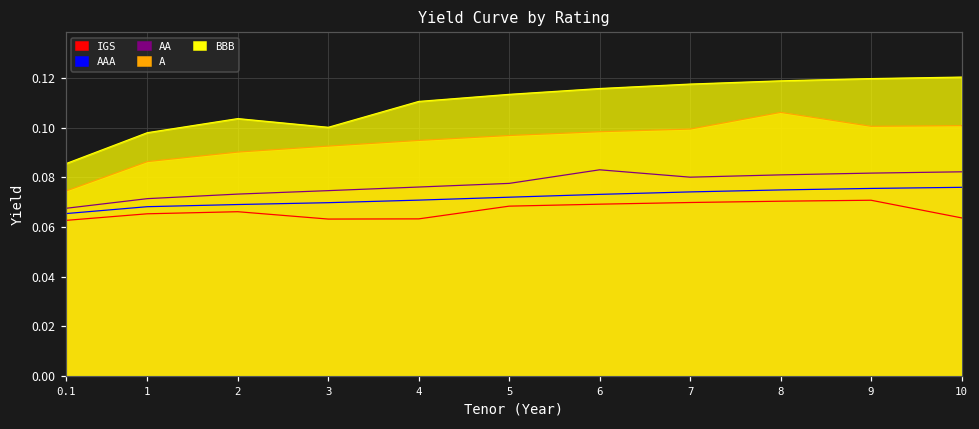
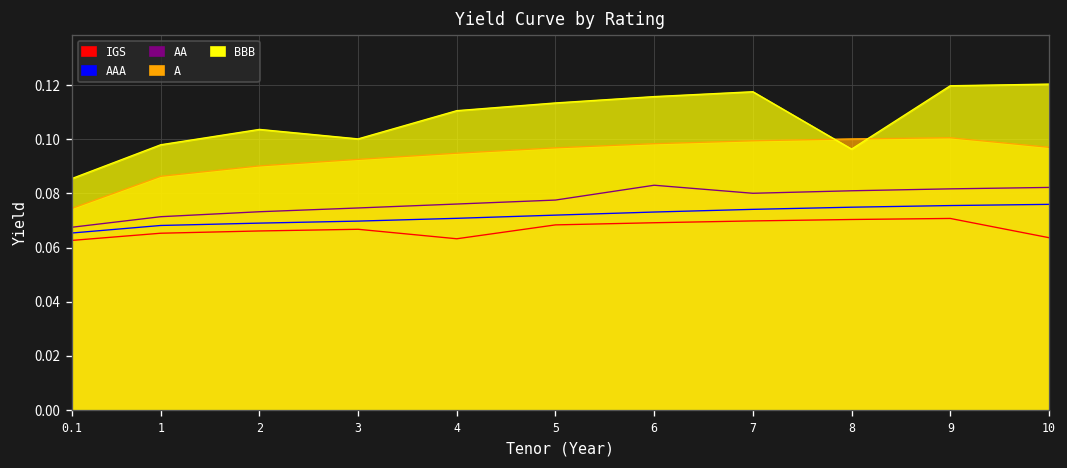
IGS, 3: 0.063 -> 0.067
A, 8: 0.106 -> 0.100
BBB, 8: 0.119 -> 0.096
A, 10: 0.101 -> 0.097
